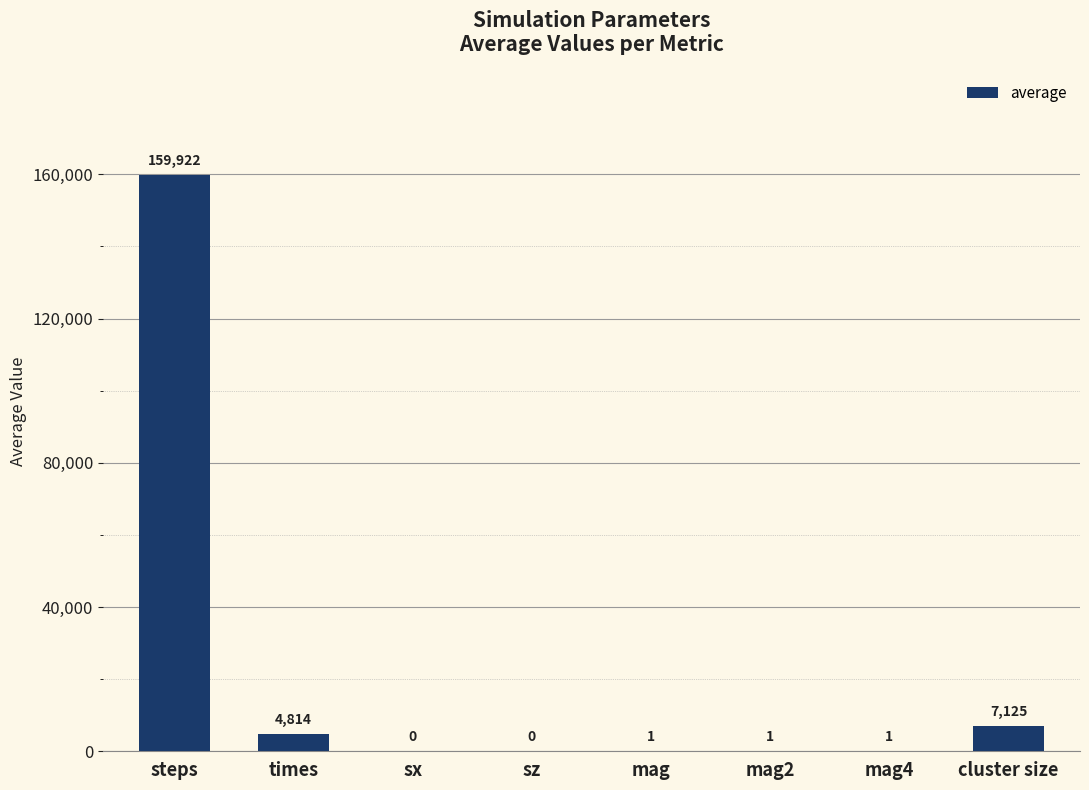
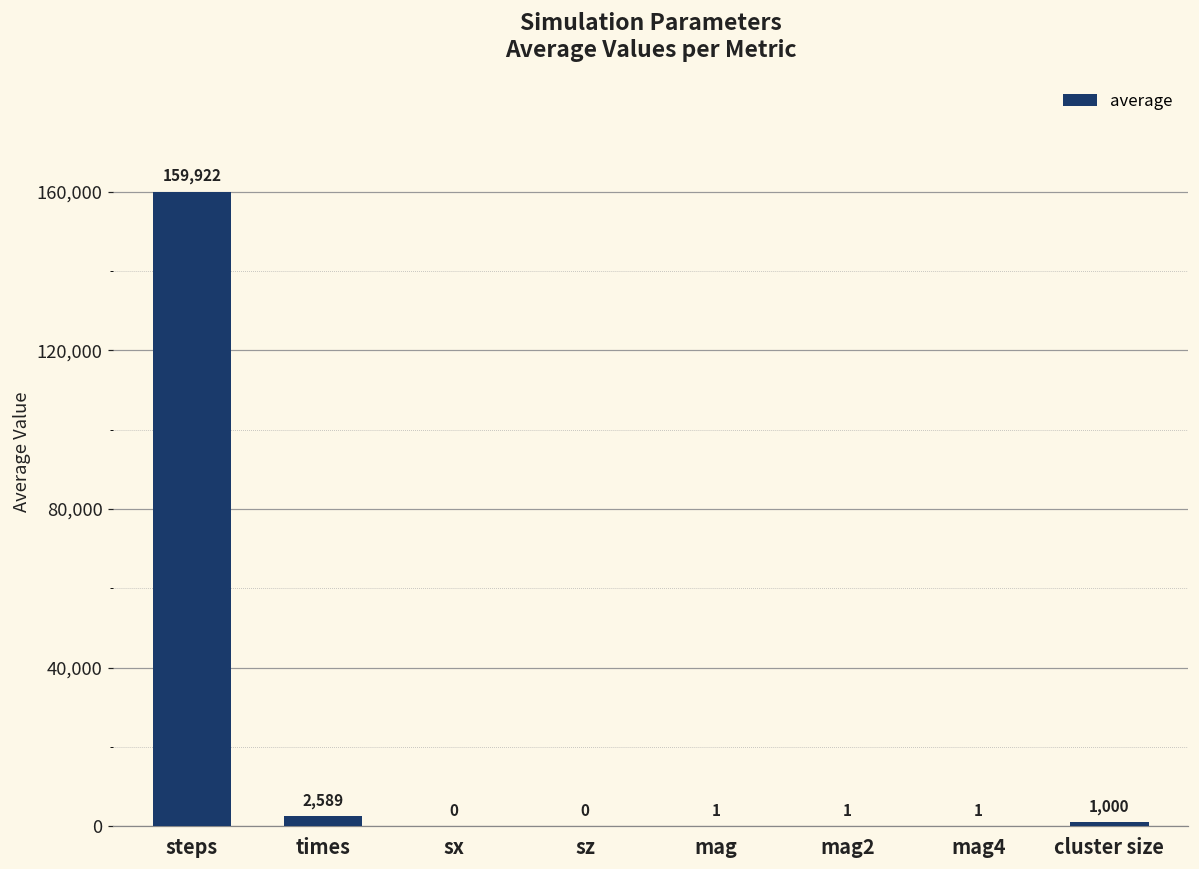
times: 4,814 -> 2,589
cluster size: 7,125 -> 1,000
